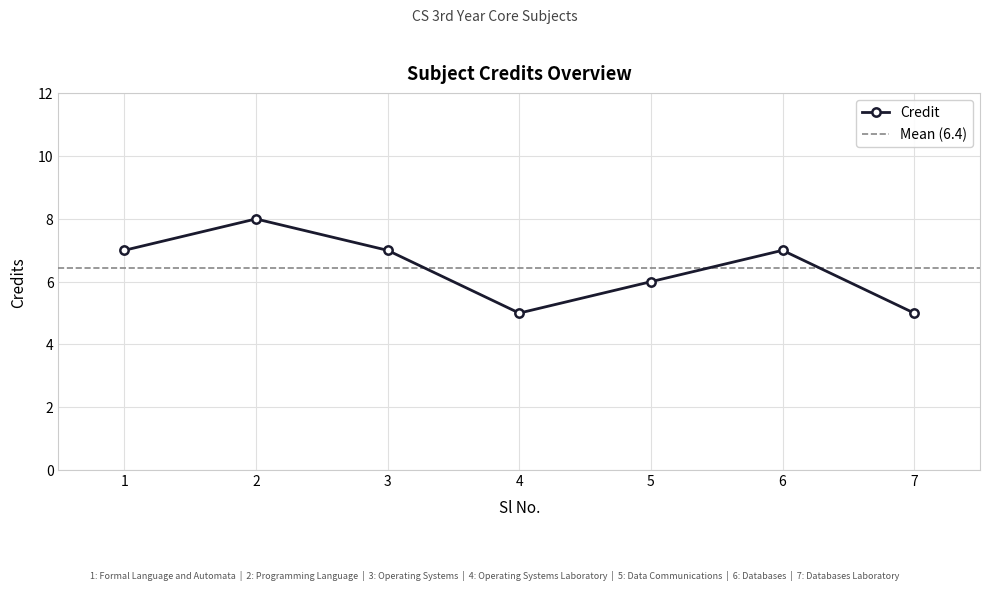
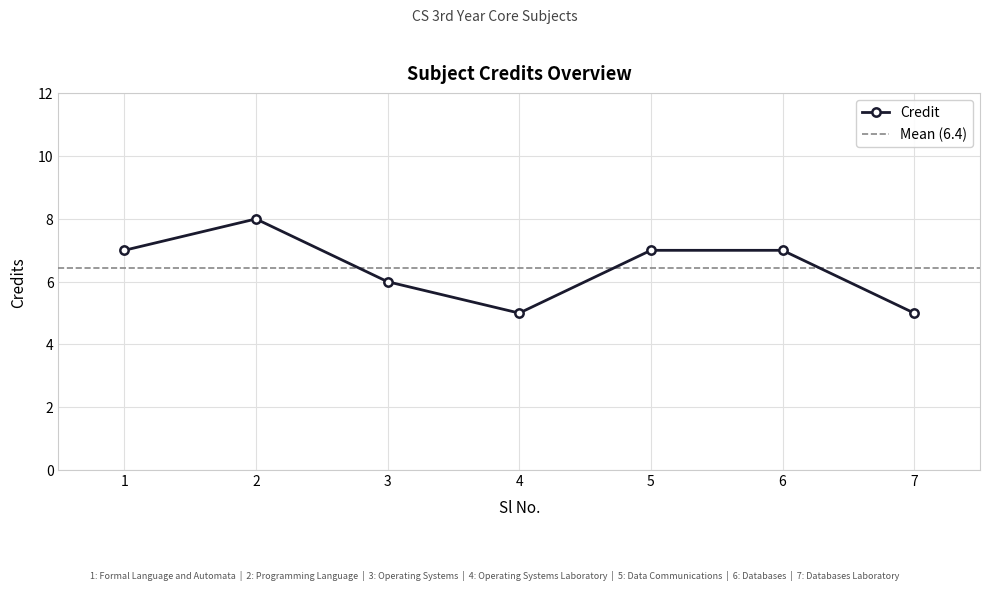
3: 7 -> 6
5: 6 -> 7
